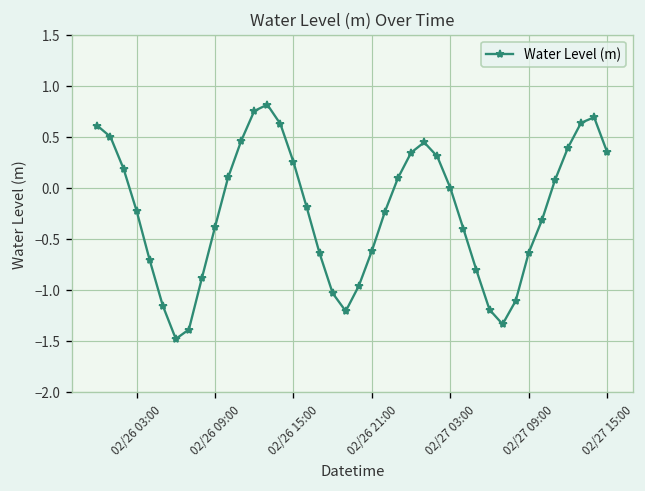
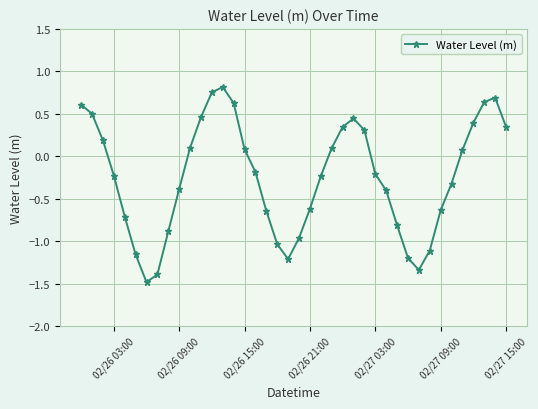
02/26 15:00: 0.3 -> 0.1
02/27 03:00: 0.0 -> -0.2
